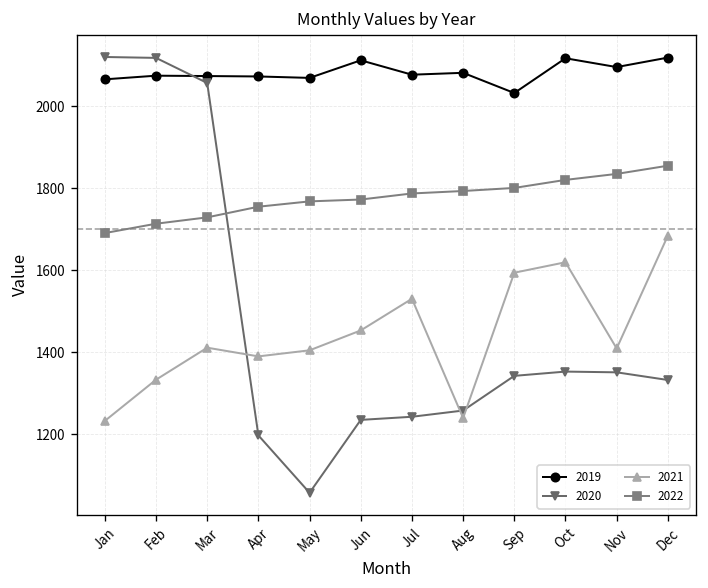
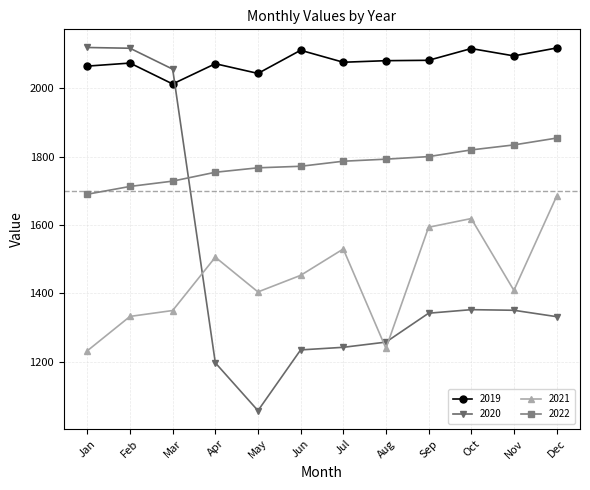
2019, Mar: 2070 -> 2010
2021, Mar: 1410 -> 1350
2021, Apr: 1390 -> 1510
2019, May: 2070 -> 2040
2019, Sep: 2030 -> 2080
